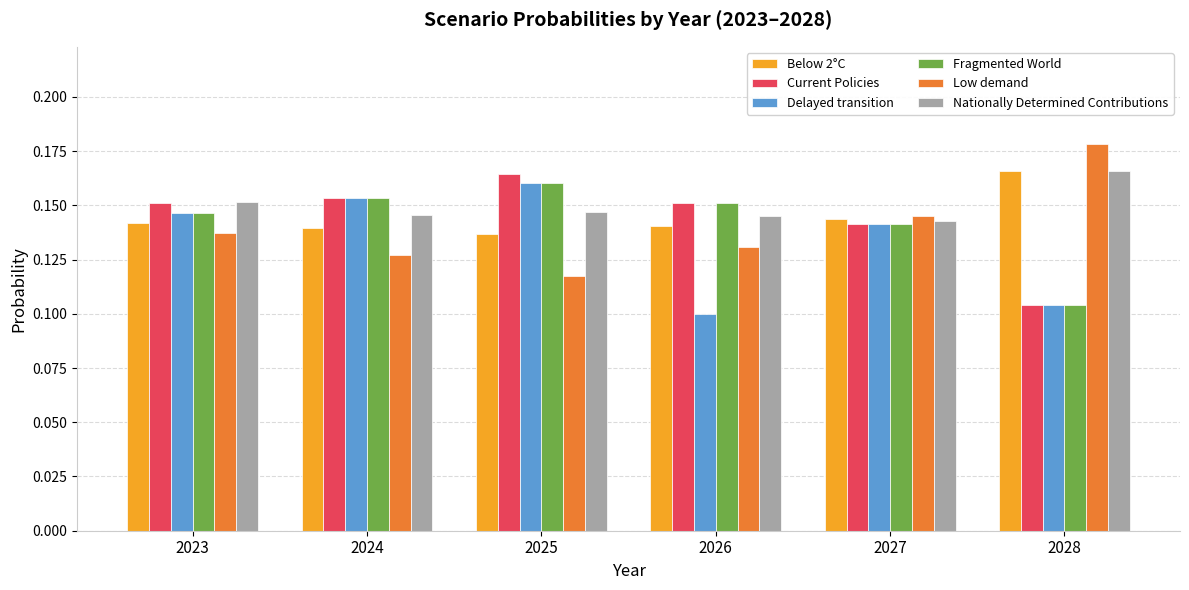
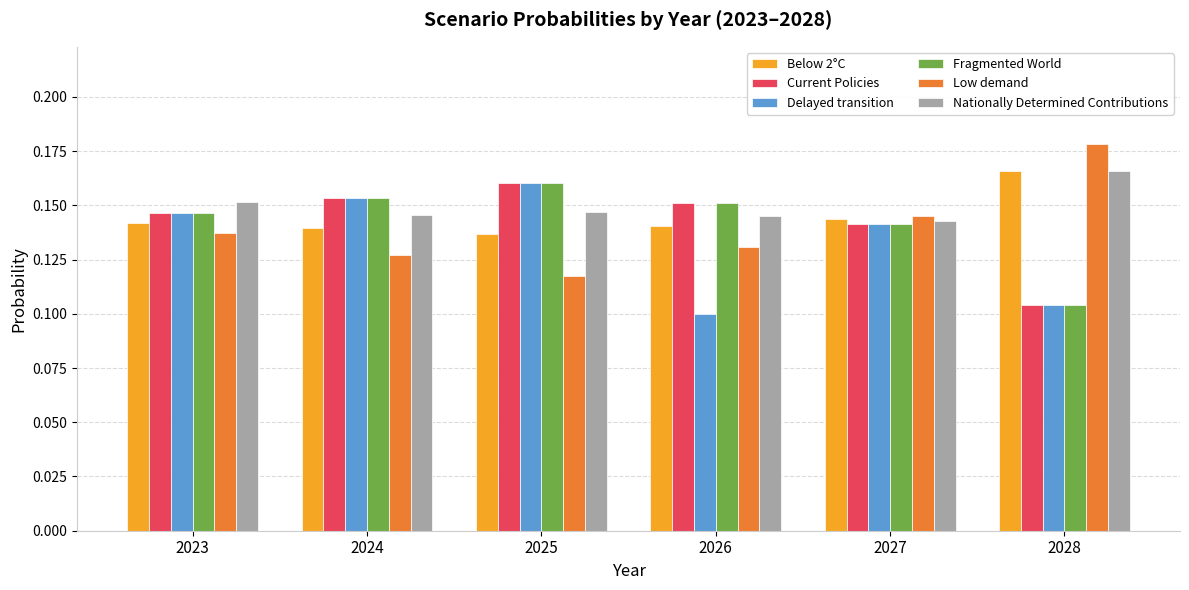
Current Policies, 2023: 0.151 -> 0.147
Current Policies, 2025: 0.164 -> 0.160
